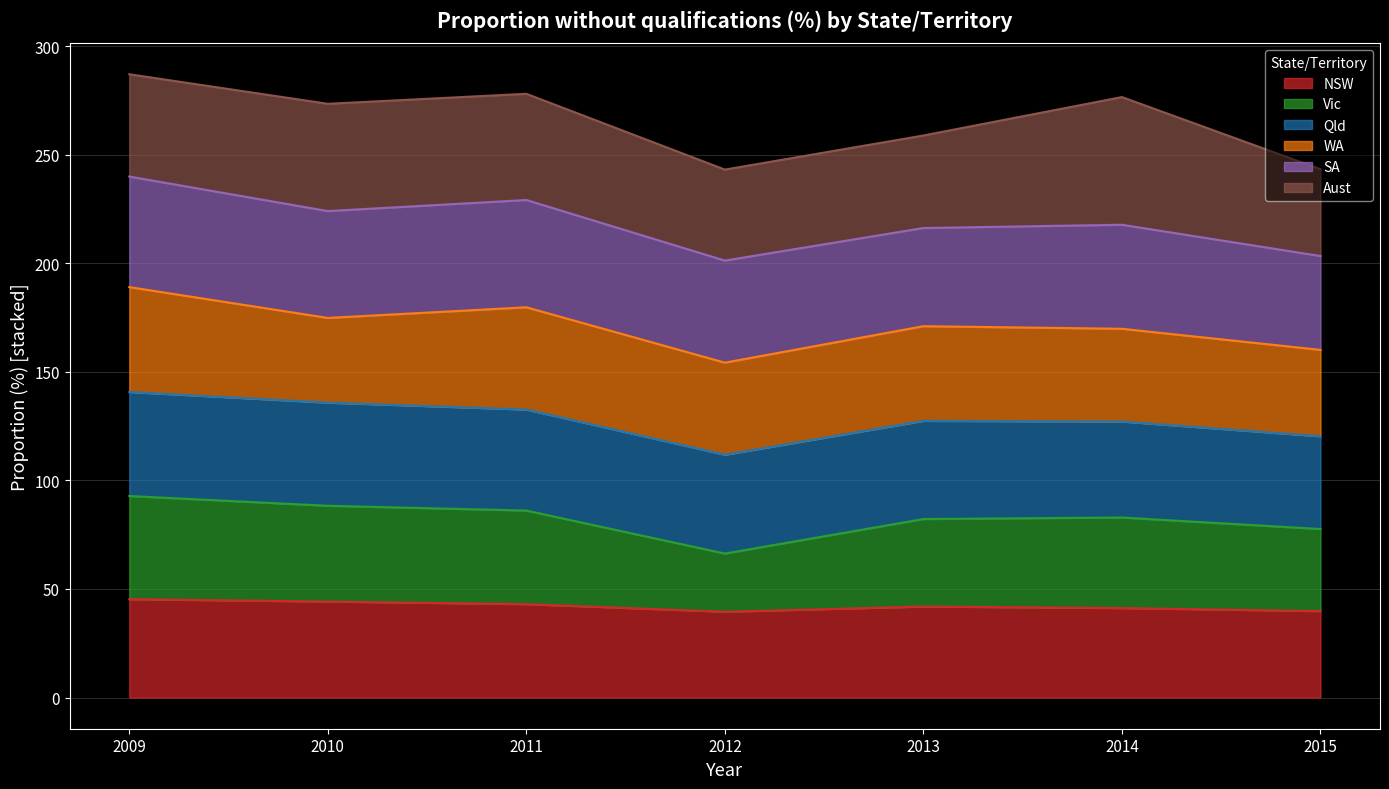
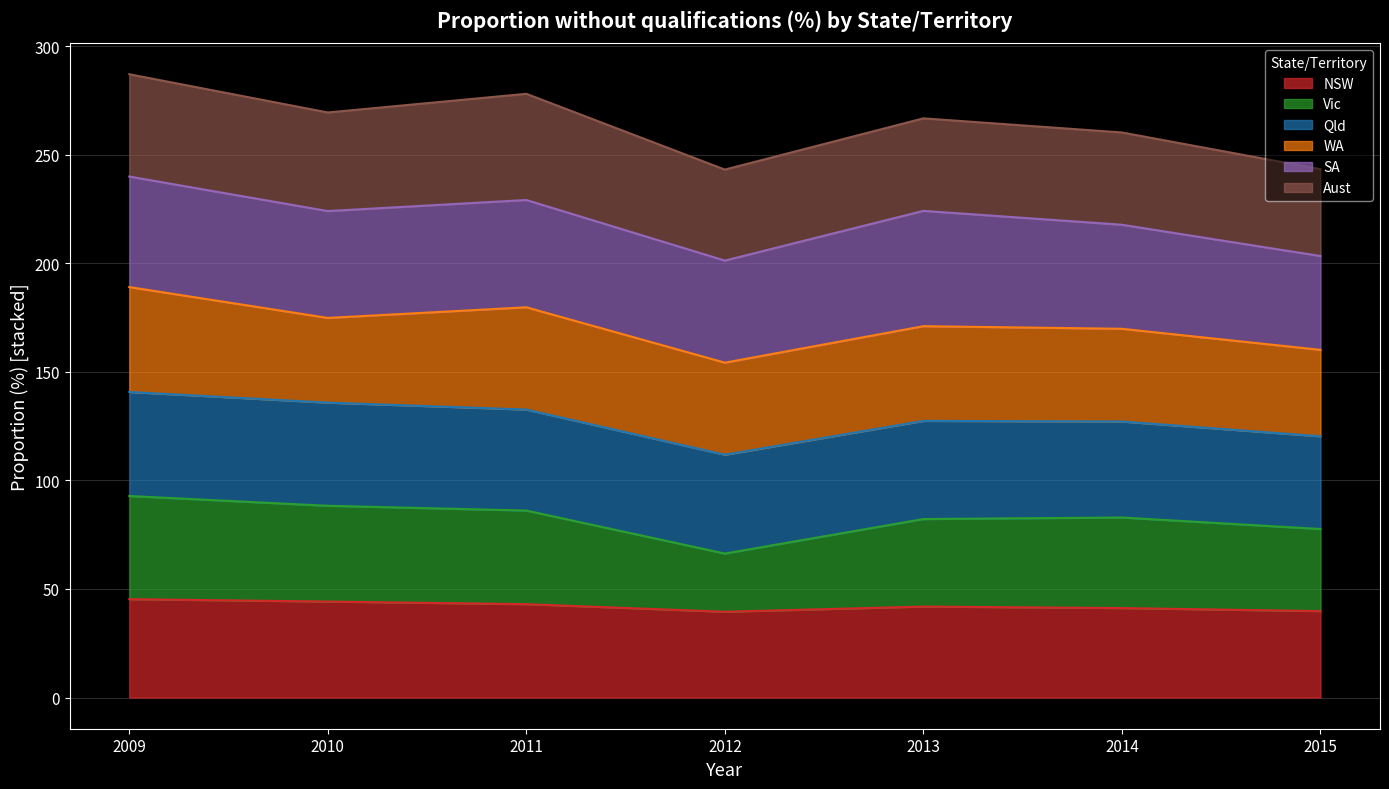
Aust, 2010: 49 -> 45
SA, 2013: 45 -> 53
Aust, 2014: 59 -> 43
